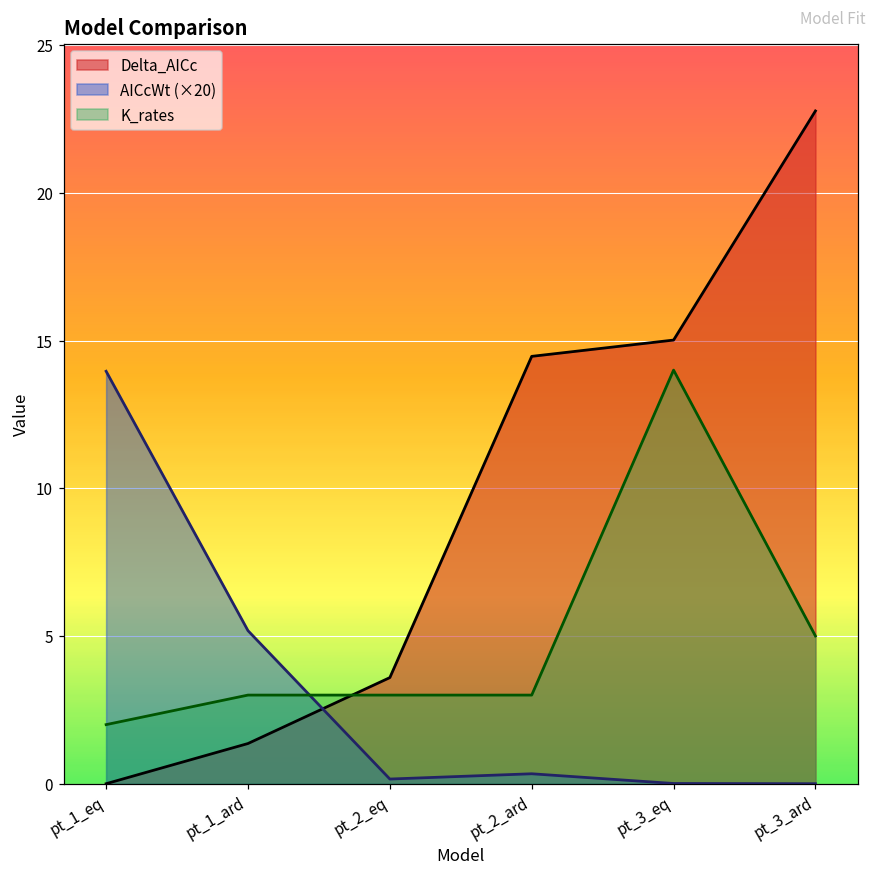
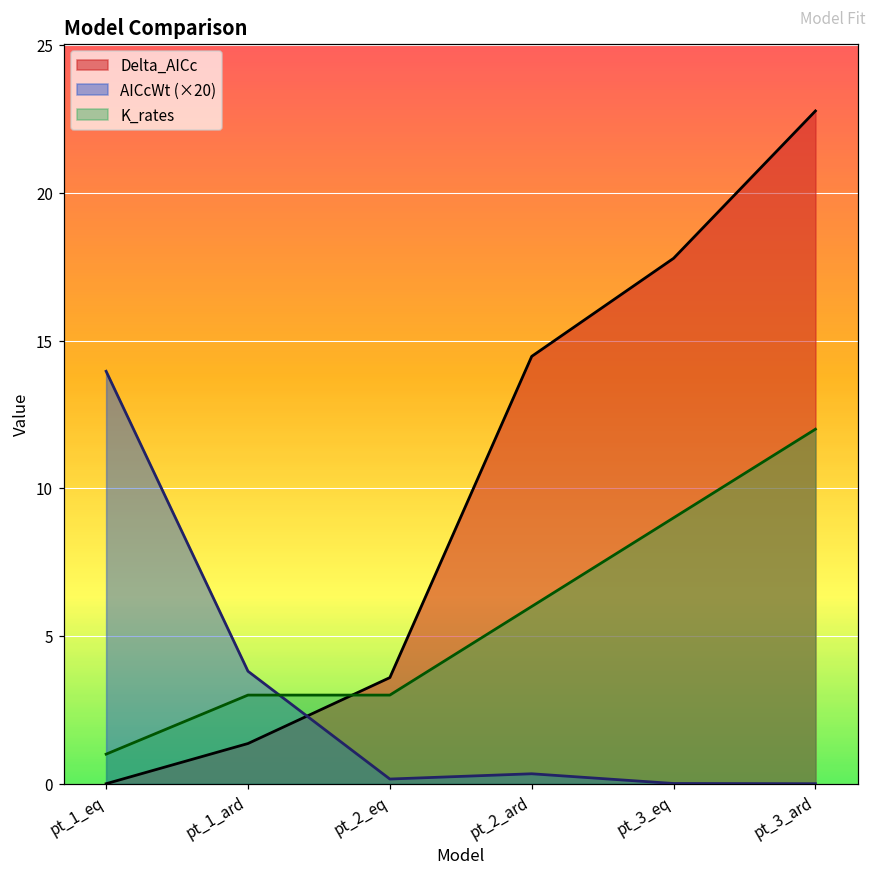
K_rates, pt_1_eq: 2 -> 1
AICcWt (×20), pt_1_ard: 5.2 -> 3.8
K_rates, pt_2_ard: 3 -> 6
Delta_AICc, pt_3_eq: 15.0 -> 17.8
K_rates, pt_3_eq: 14 -> 9
K_rates, pt_3_ard: 5 -> 12
